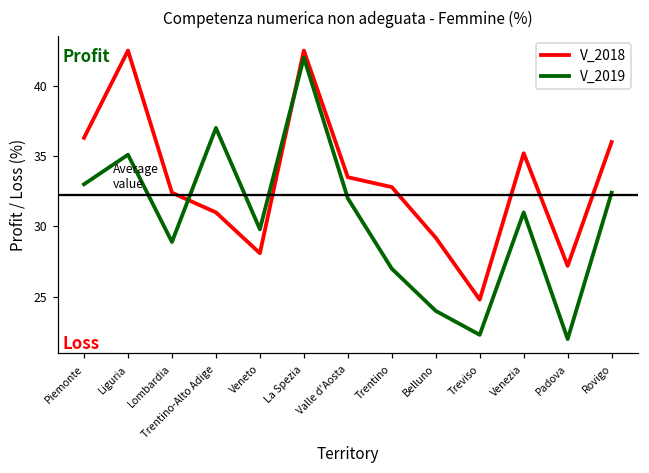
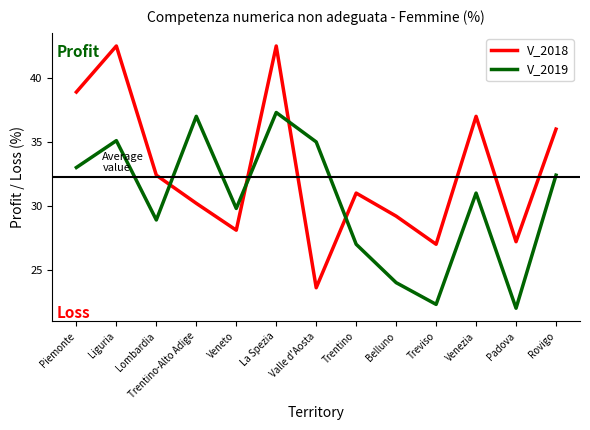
V_2018, Piemonte: 36.3 -> 38.9
V_2018, Trentino-Alto Adige: 31.0 -> 30.2
V_2019, La Spezia: 42.0 -> 37.3
V_2018, Valle d'Aosta: 33.5 -> 23.6
V_2019, Valle d'Aosta: 32 -> 35
V_2018, Trentino: 32.8 -> 31.0
V_2018, Treviso: 24.8 -> 27.0
V_2018, Venezia: 35.2 -> 37.0
